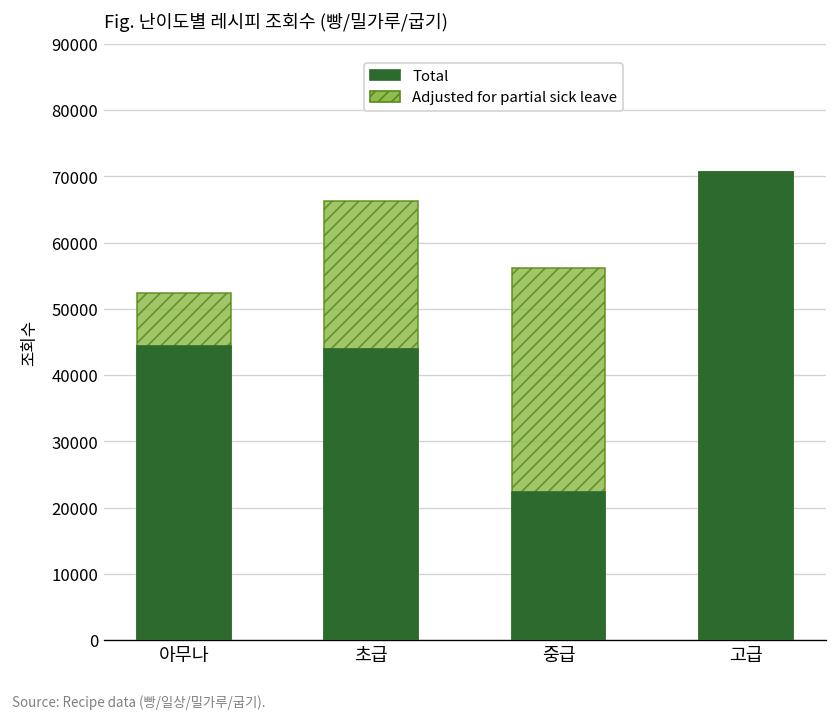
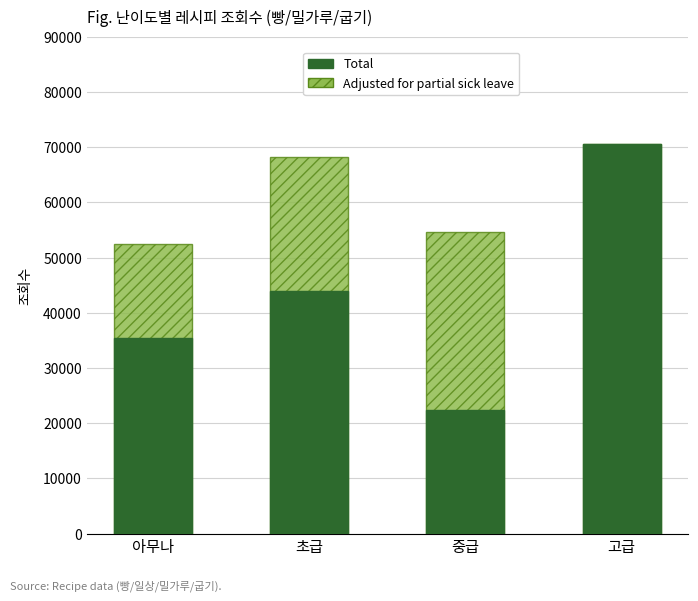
Total, 아무나: 44000 -> 35000
Adjusted for partial sick leave, 초급: 66000 -> 68000
Adjusted for partial sick leave, 중급: 56000 -> 55000
